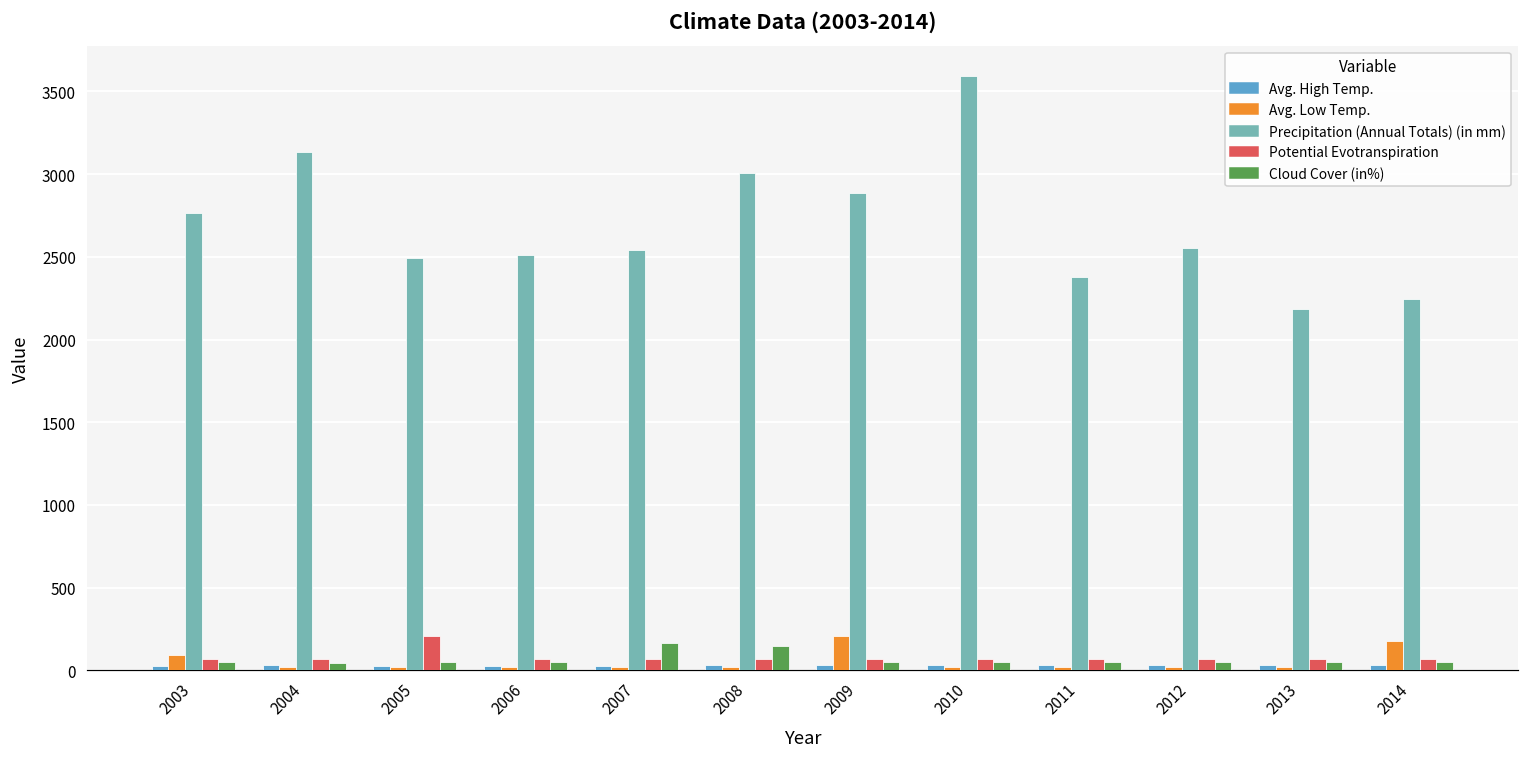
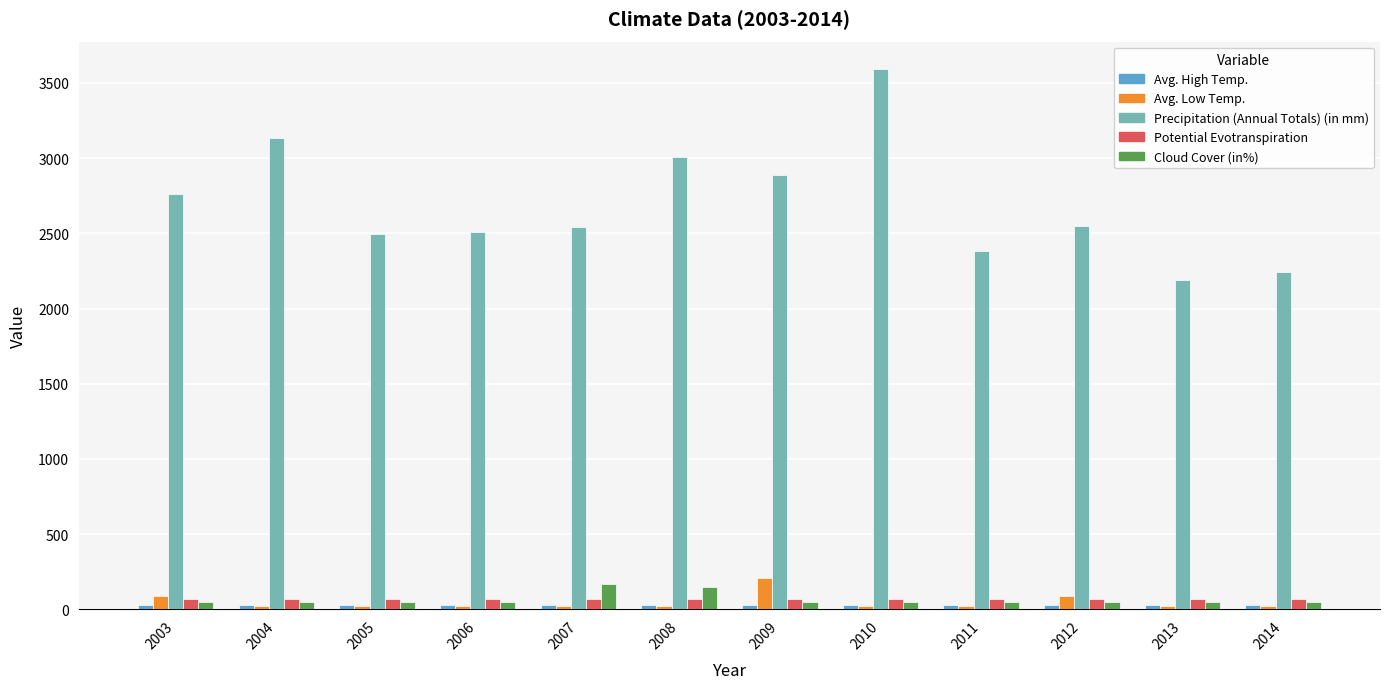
Potential Evotranspiration, 2005: 210 -> 70
Avg. Low Temp., 2012: 20 -> 90
Avg. Low Temp., 2014: 180 -> 20
